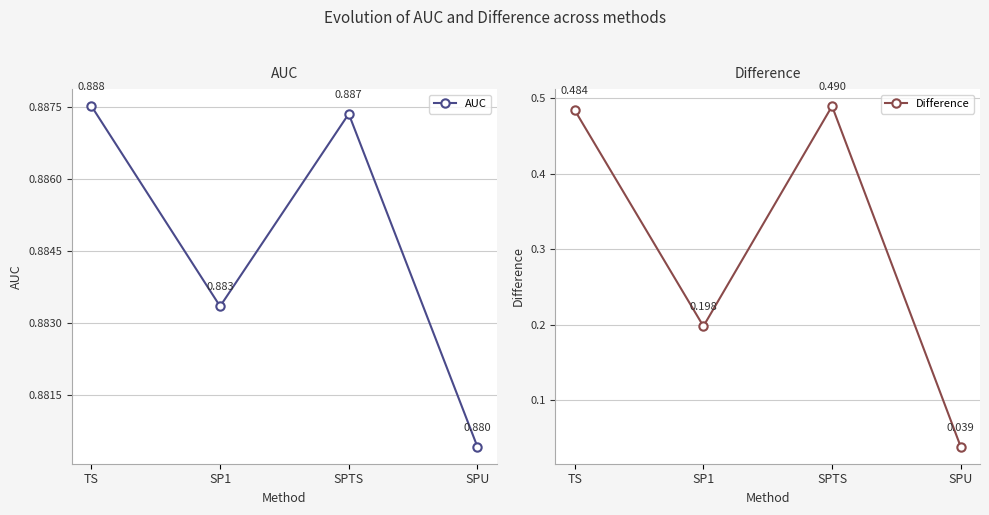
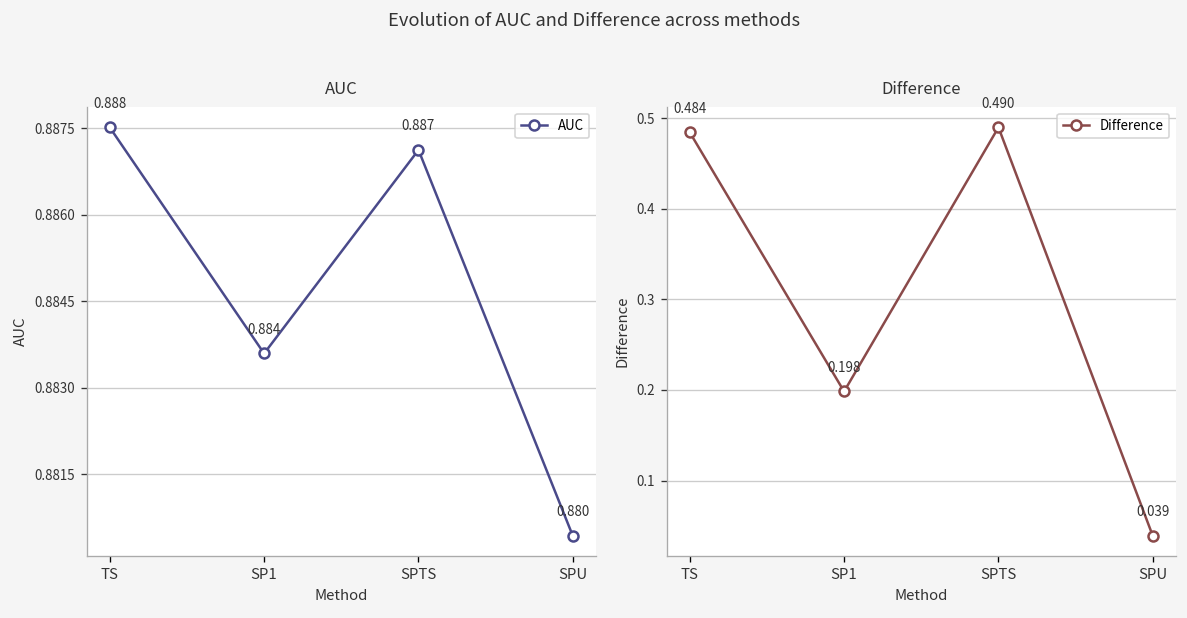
AUC, SP1: 0.883 -> 0.884
AUC, SPTS: 0.8874 -> 0.8871
